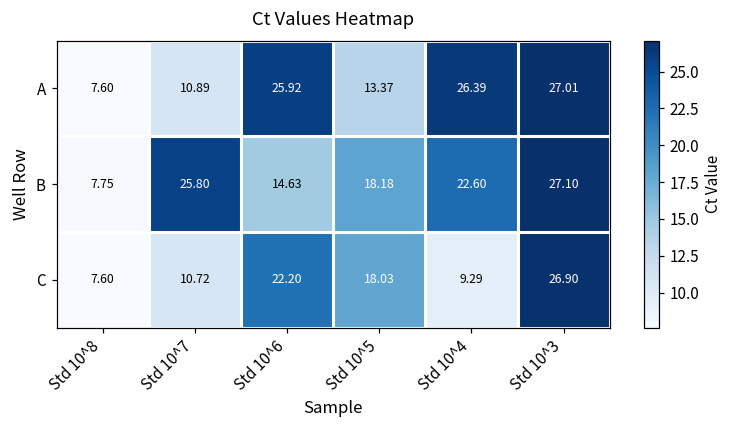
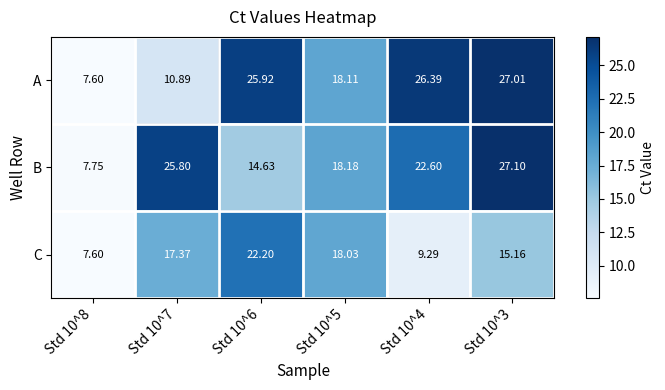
A, Std 10^5: 13.37 -> 18.11
C, Std 10^7: 10.72 -> 17.37
C, Std 10^3: 26.90 -> 15.16
